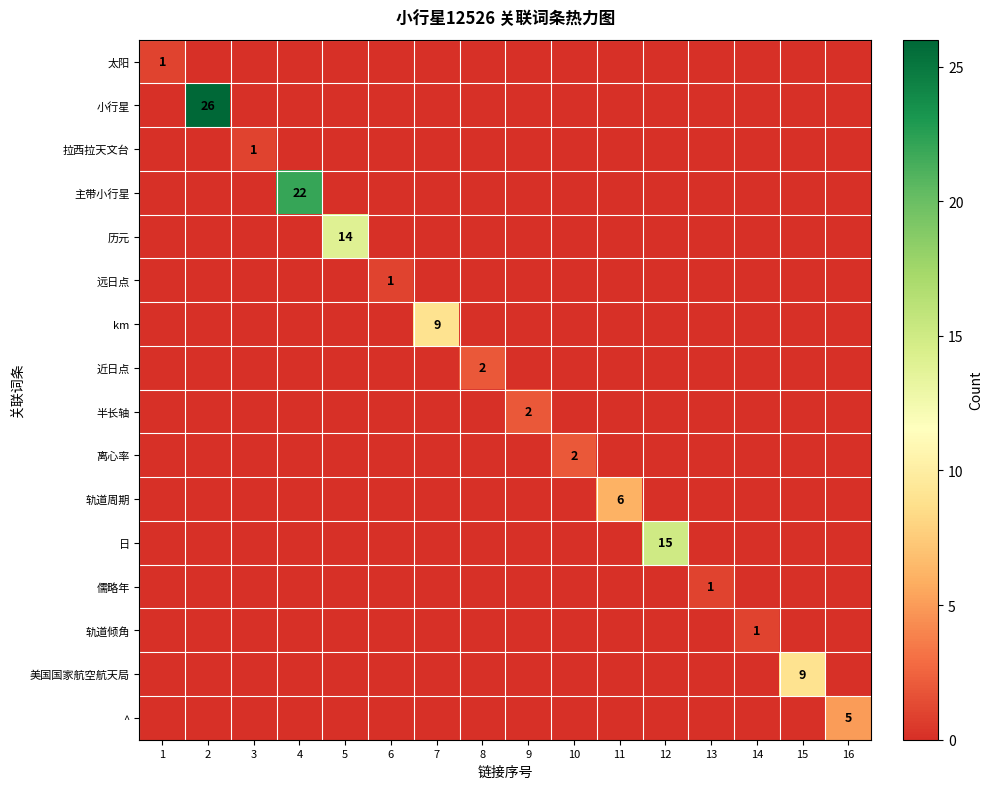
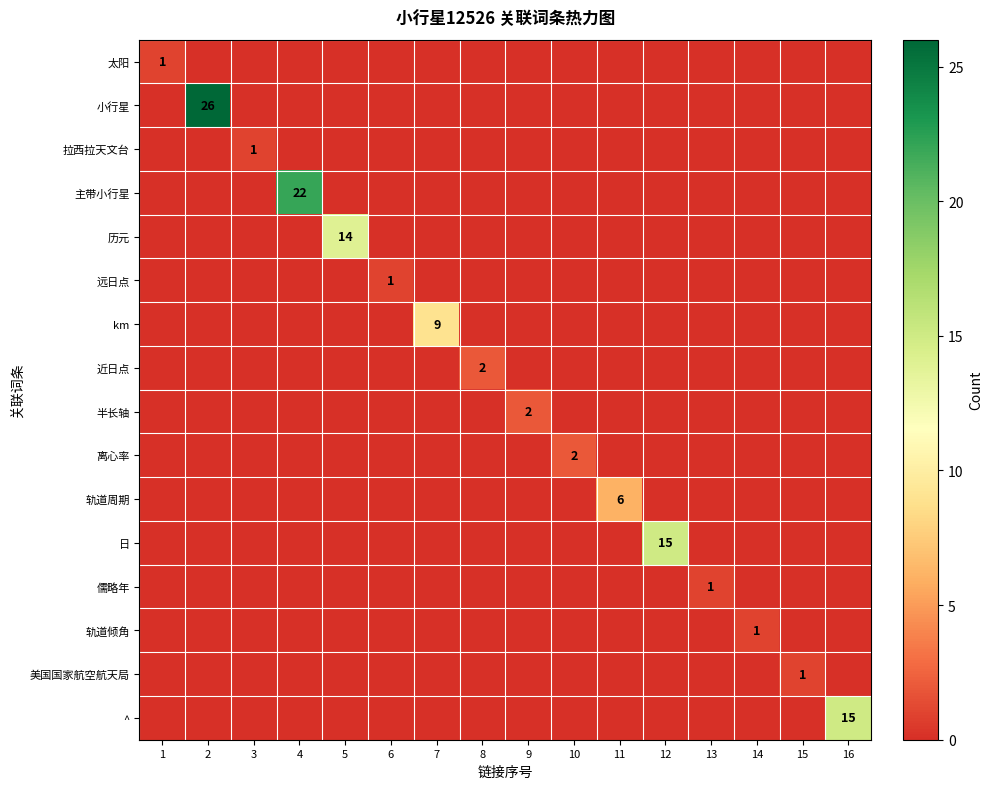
美国国家航空航天局, 15: 9 -> 1
^, 16: 5 -> 15
